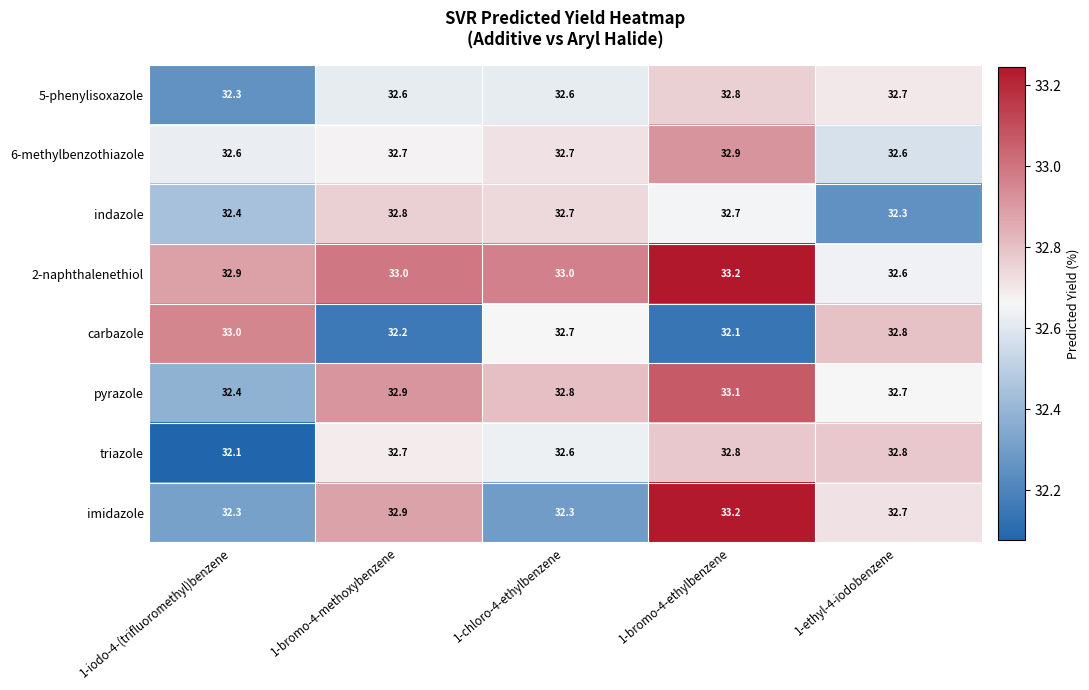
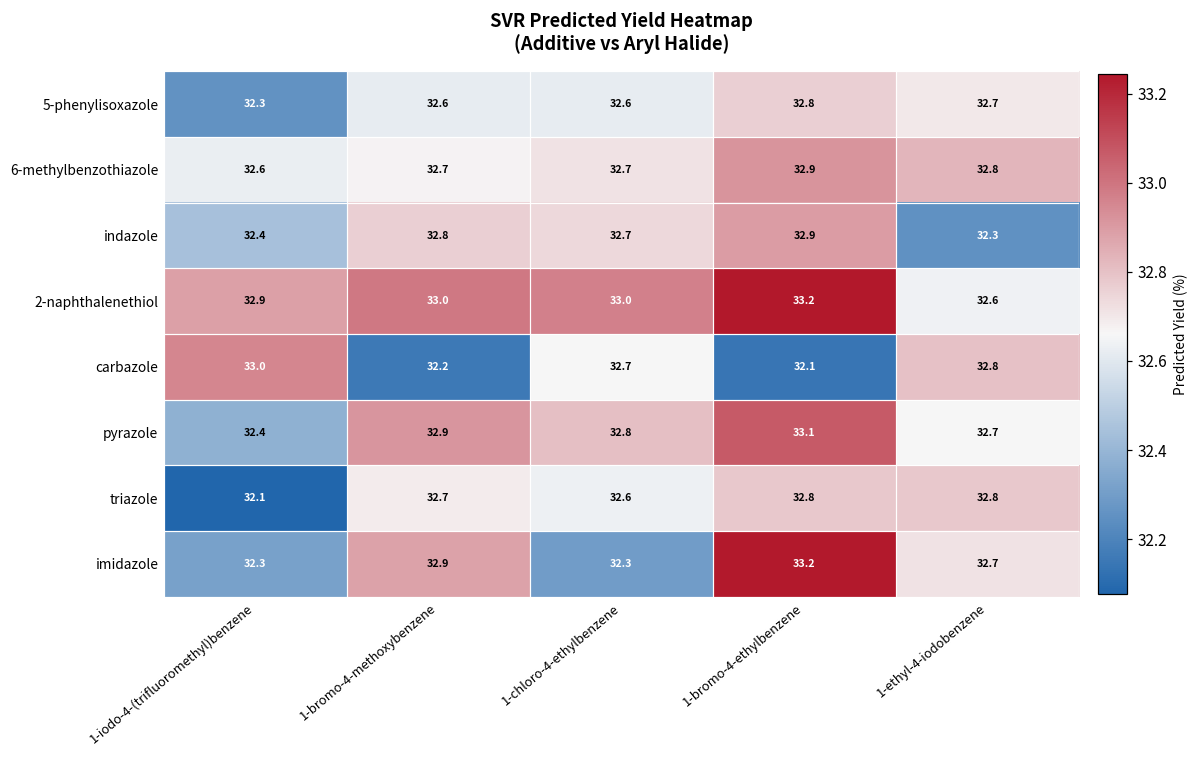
6-methylbenzothiazole, 1-ethyl-4-iodobenzene: 32.6 -> 32.8
indazole, 1-bromo-4-ethylbenzene: 32.7 -> 32.9
